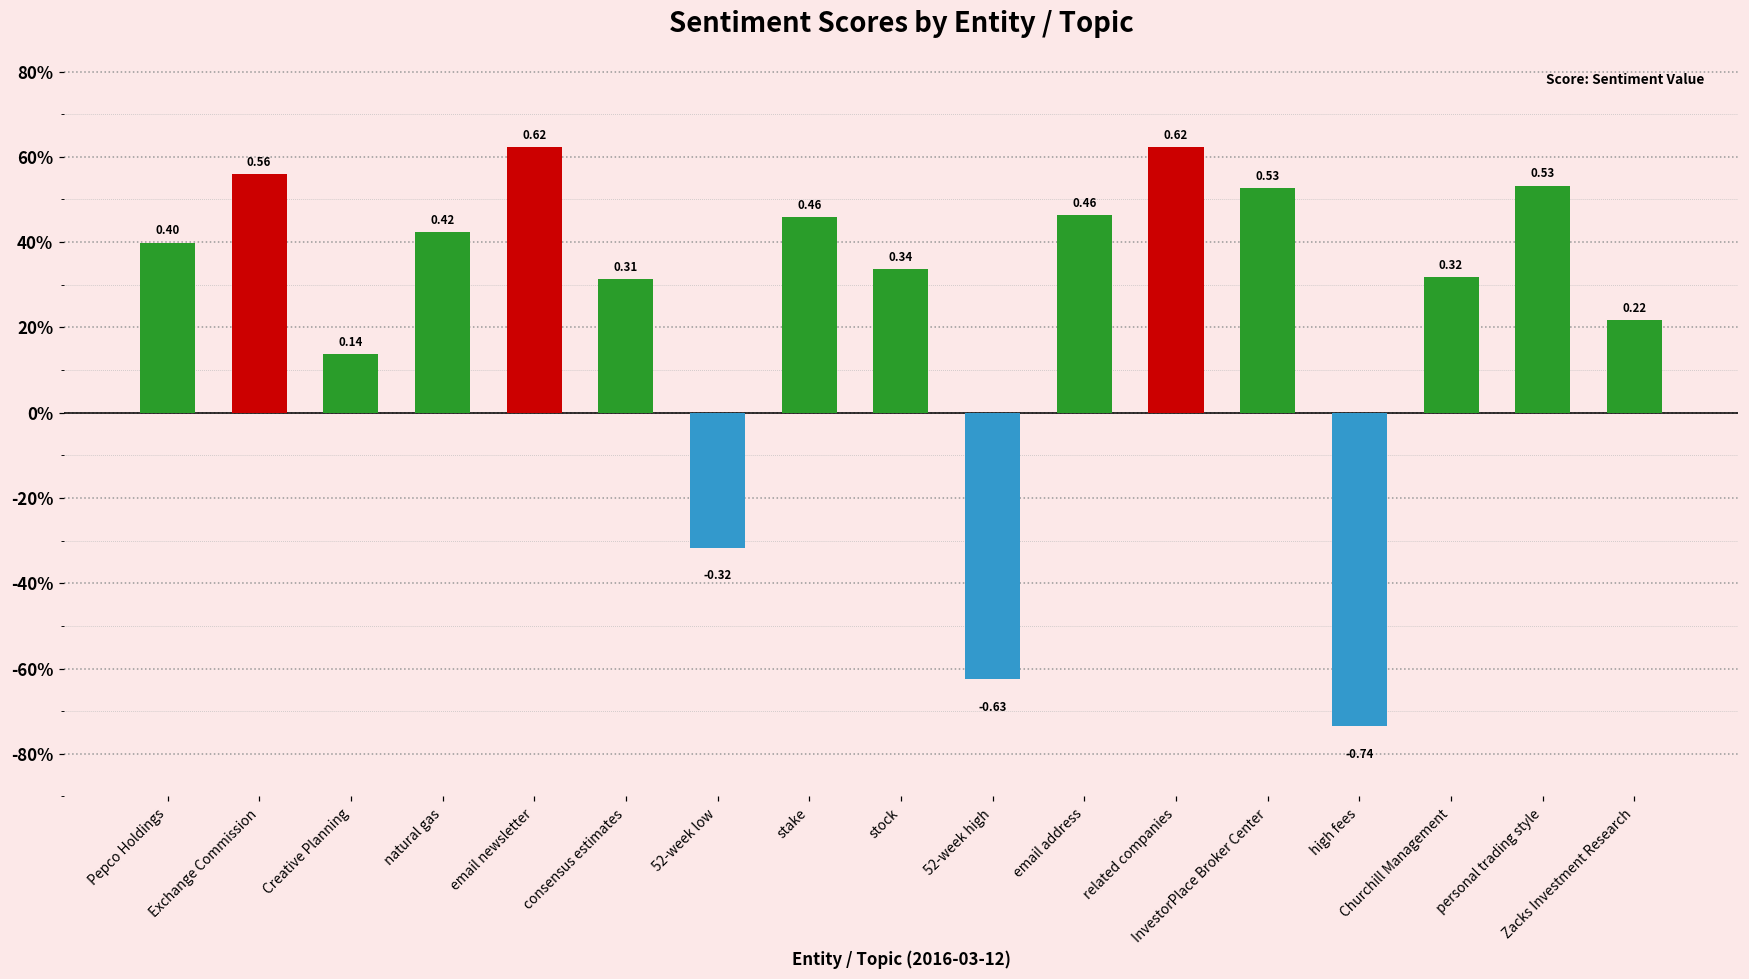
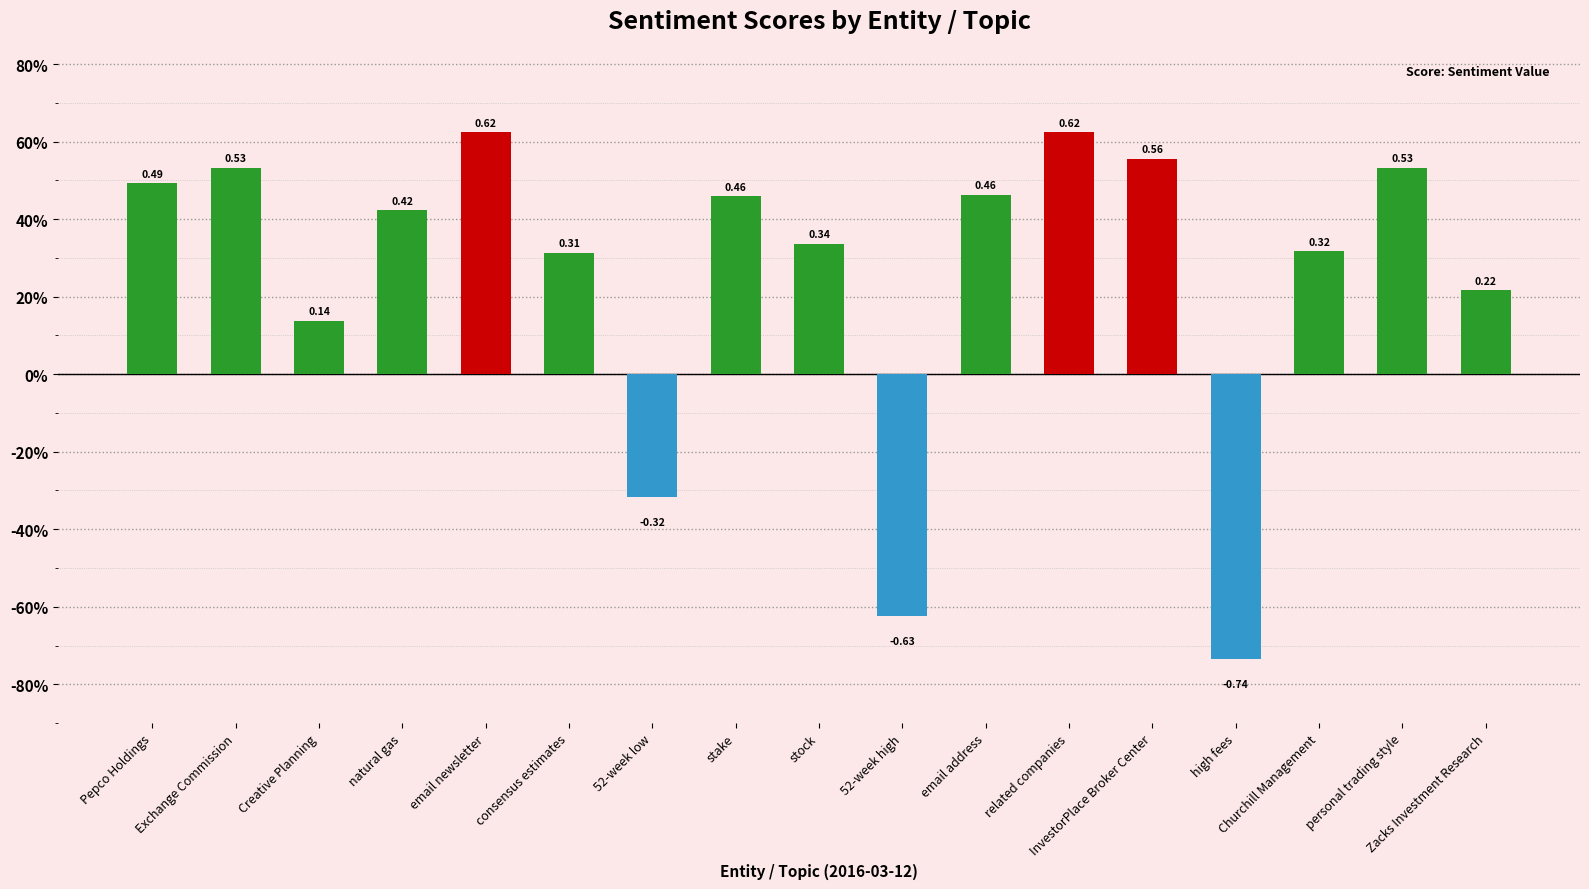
Pepco Holdings: 0.40 -> 0.49
Exchange Commission: 0.56 -> 0.53
InvestorPlace Broker Center: 0.53 -> 0.56
